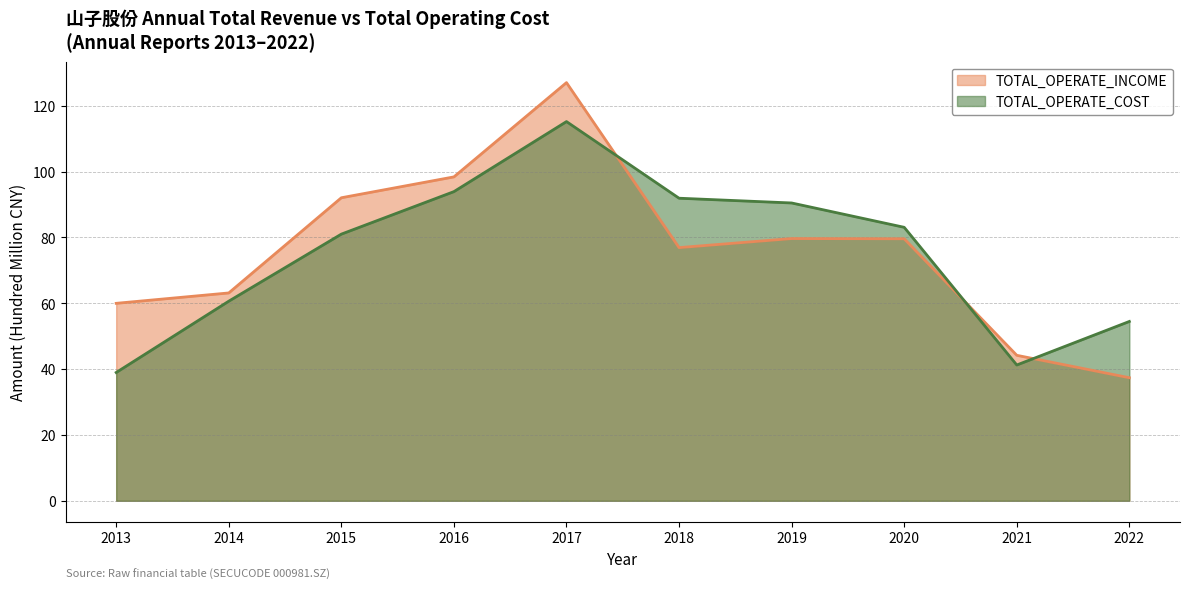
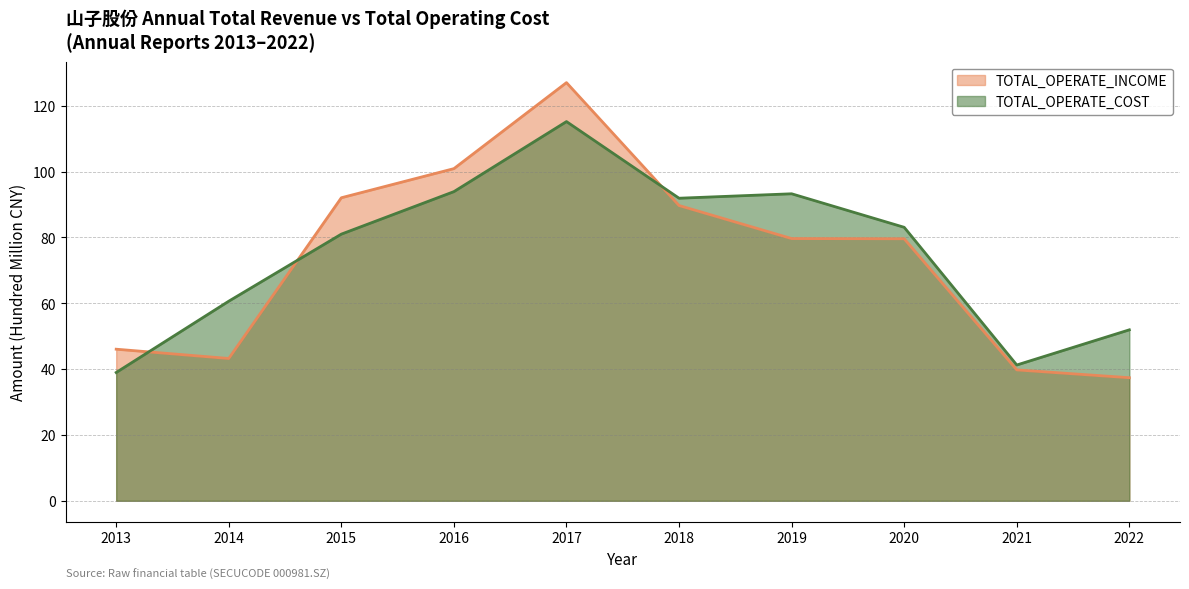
TOTAL_OPERATE_INCOME, 2013: 60 -> 46
TOTAL_OPERATE_INCOME, 2014: 63 -> 43
TOTAL_OPERATE_INCOME, 2016: 98 -> 101
TOTAL_OPERATE_INCOME, 2018: 77 -> 90
TOTAL_OPERATE_COST, 2019: 90 -> 93
TOTAL_OPERATE_INCOME, 2021: 44 -> 40
TOTAL_OPERATE_COST, 2022: 54 -> 52
